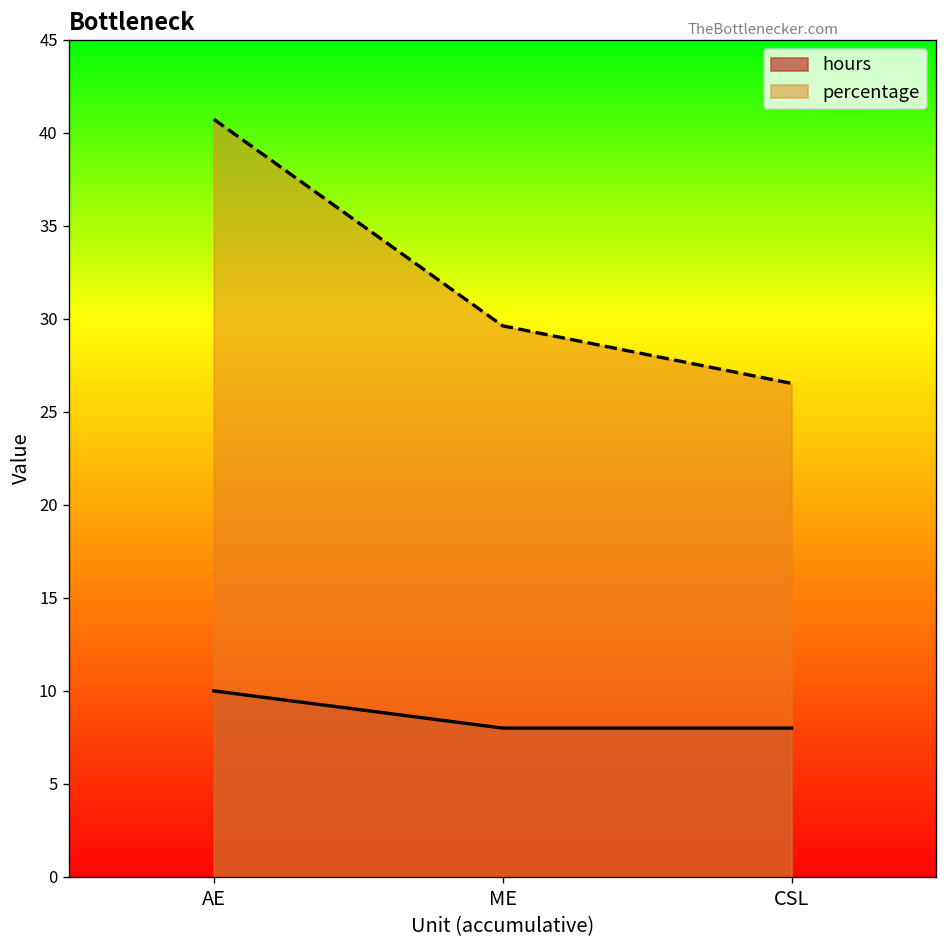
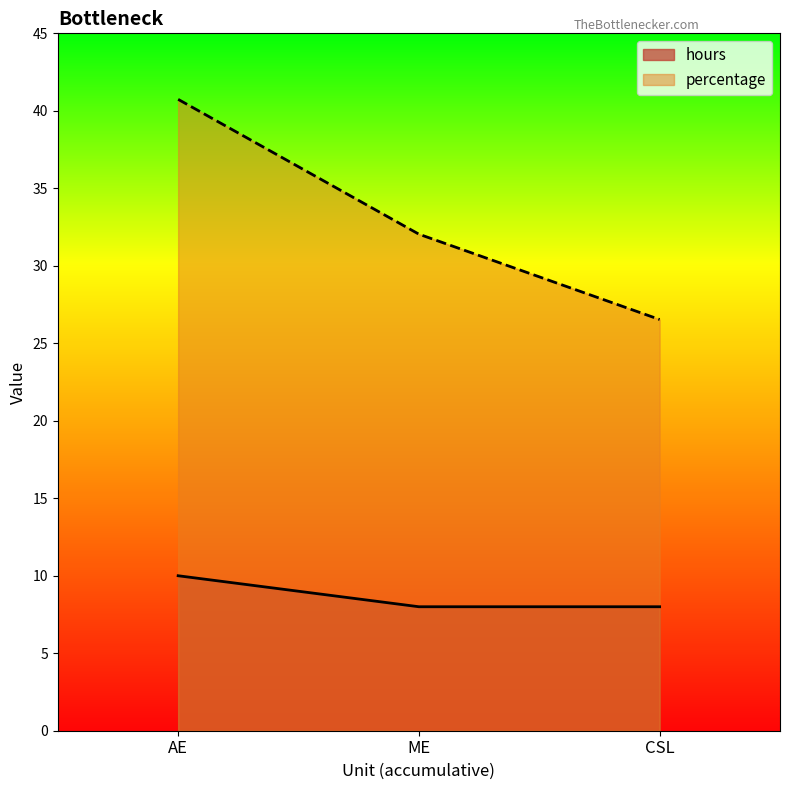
percentage, ME: 29.6 -> 32.0
